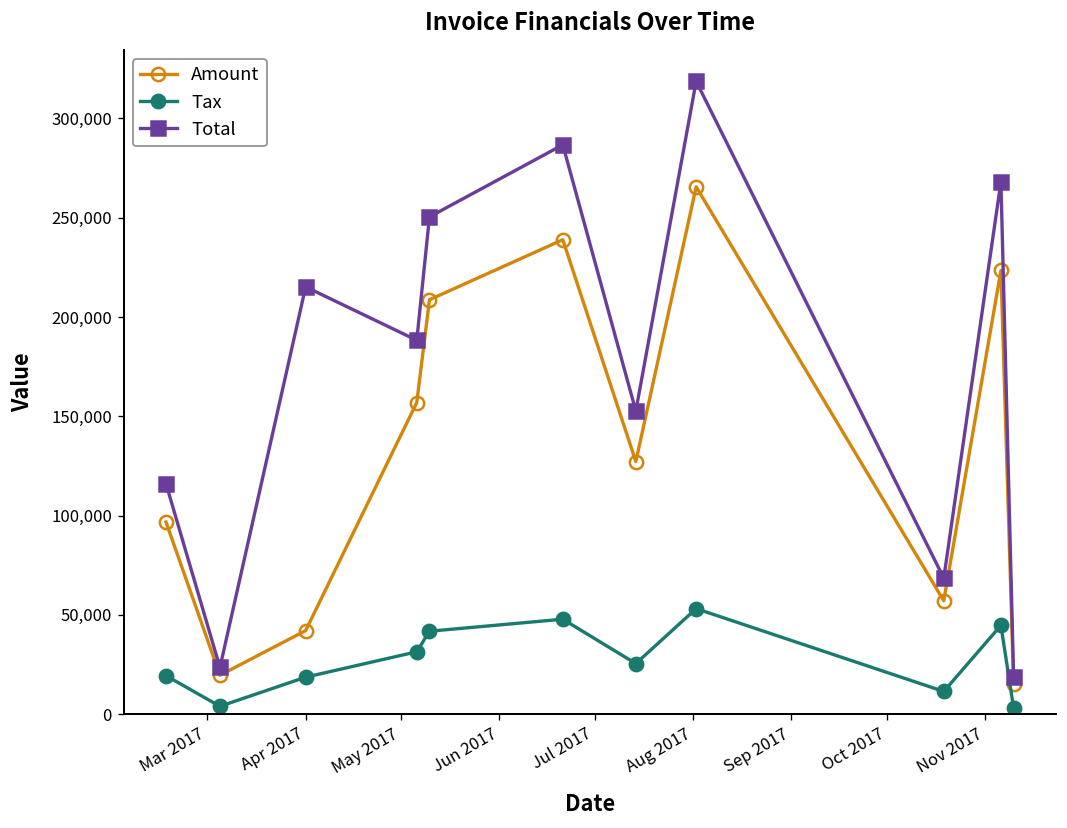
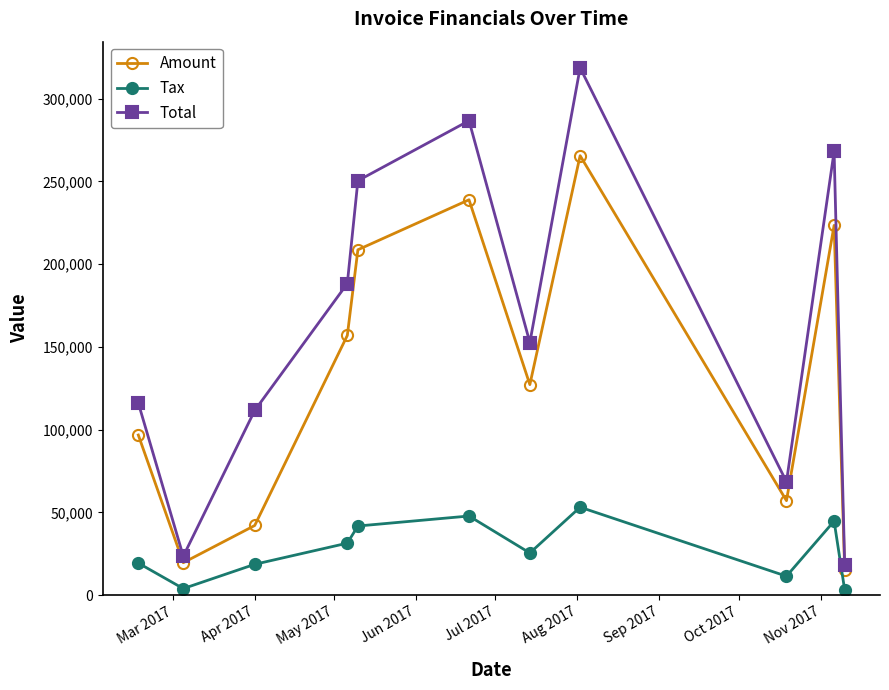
Total, Apr 2017: 215,000 -> 112,000
